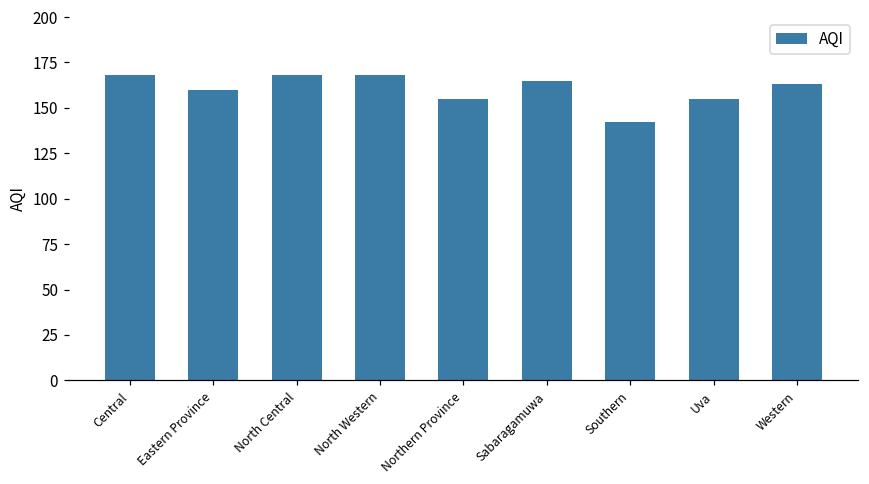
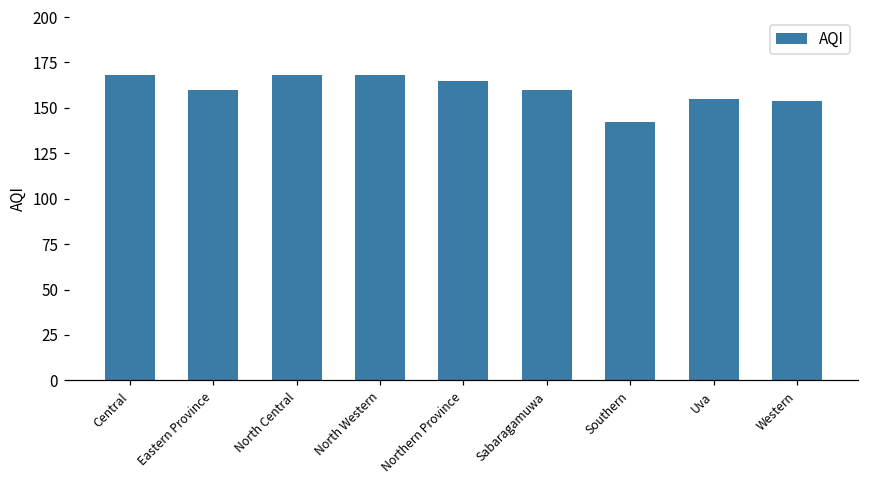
Northern Province: 155 -> 165
Sabaragamuwa: 165 -> 160
Western: 163 -> 154
